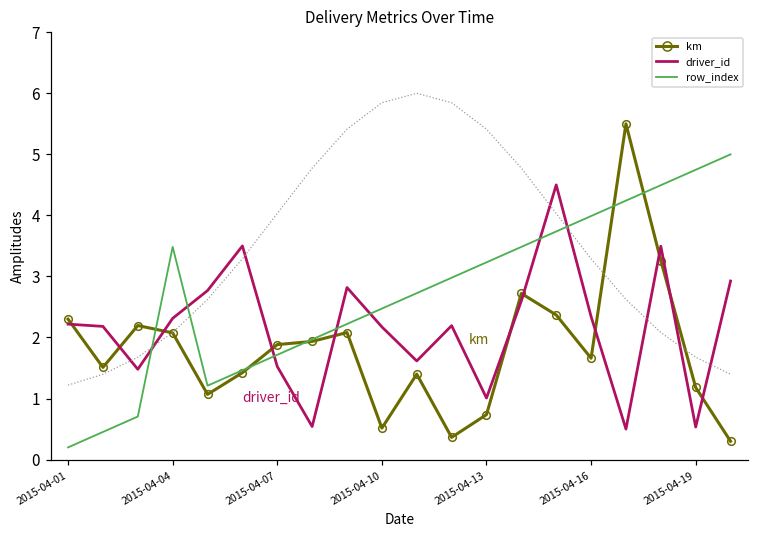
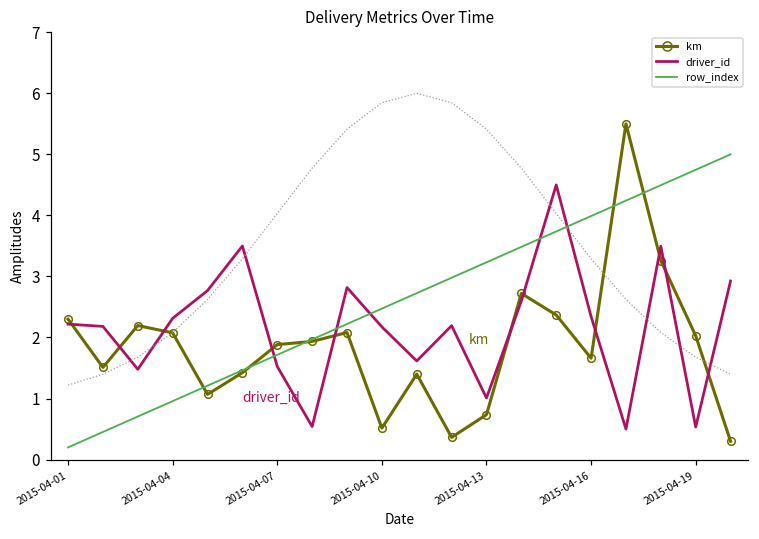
row_index, 2015-04-04: 3.5 -> 1.0
km, 2015-04-19: 1.2 -> 2.0
